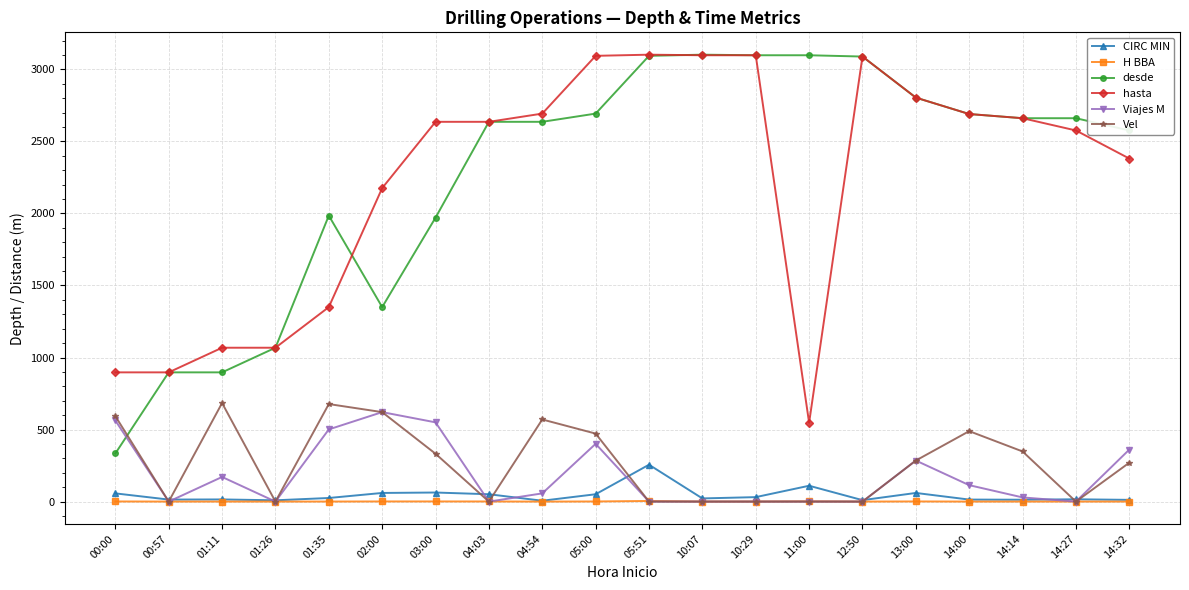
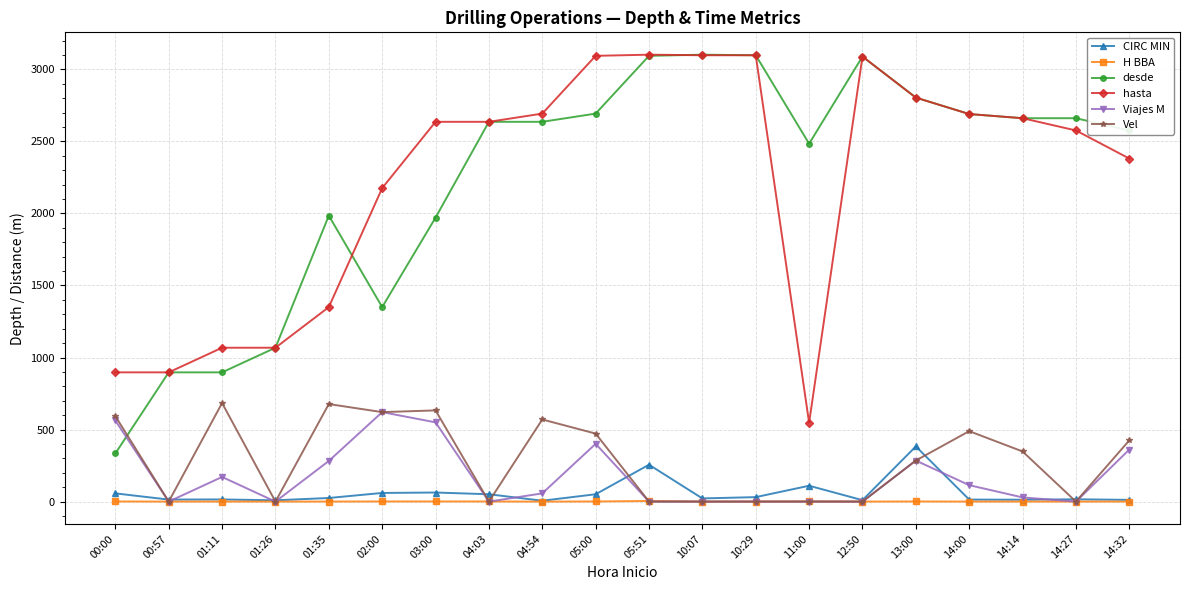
Viajes M, 01:35: 500 -> 280
Vel, 03:00: 330 -> 630
desde, 11:00: 3100 -> 2480
CIRC MIN, 13:00: 60 -> 380
Vel, 14:32: 270 -> 430
